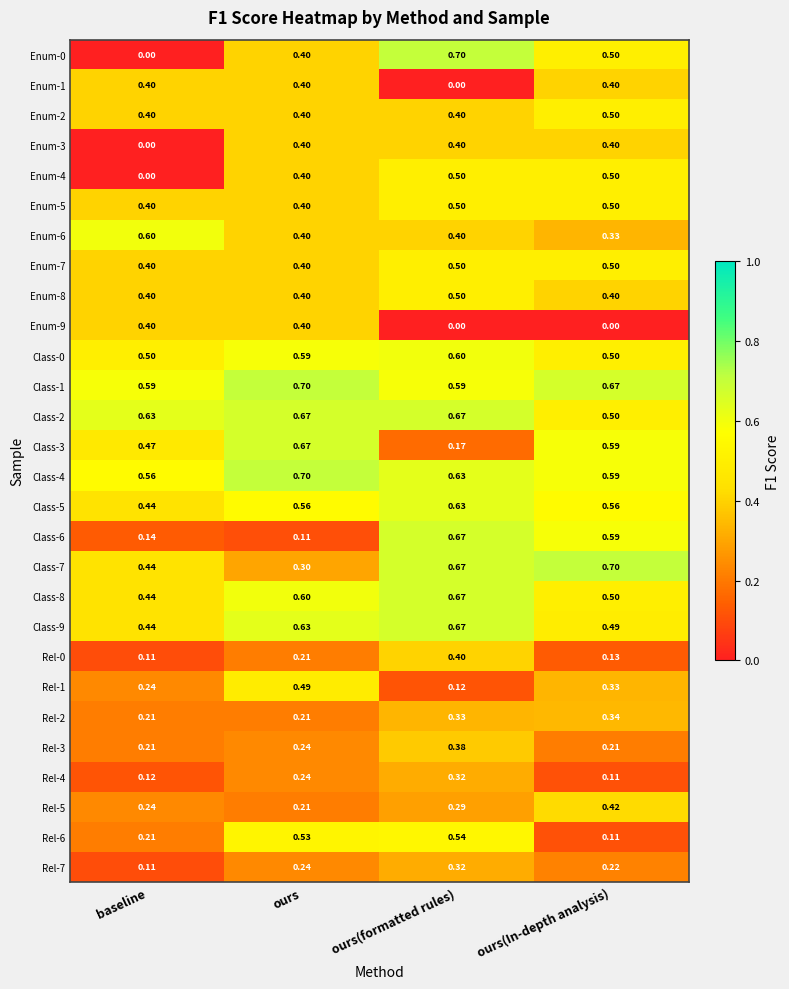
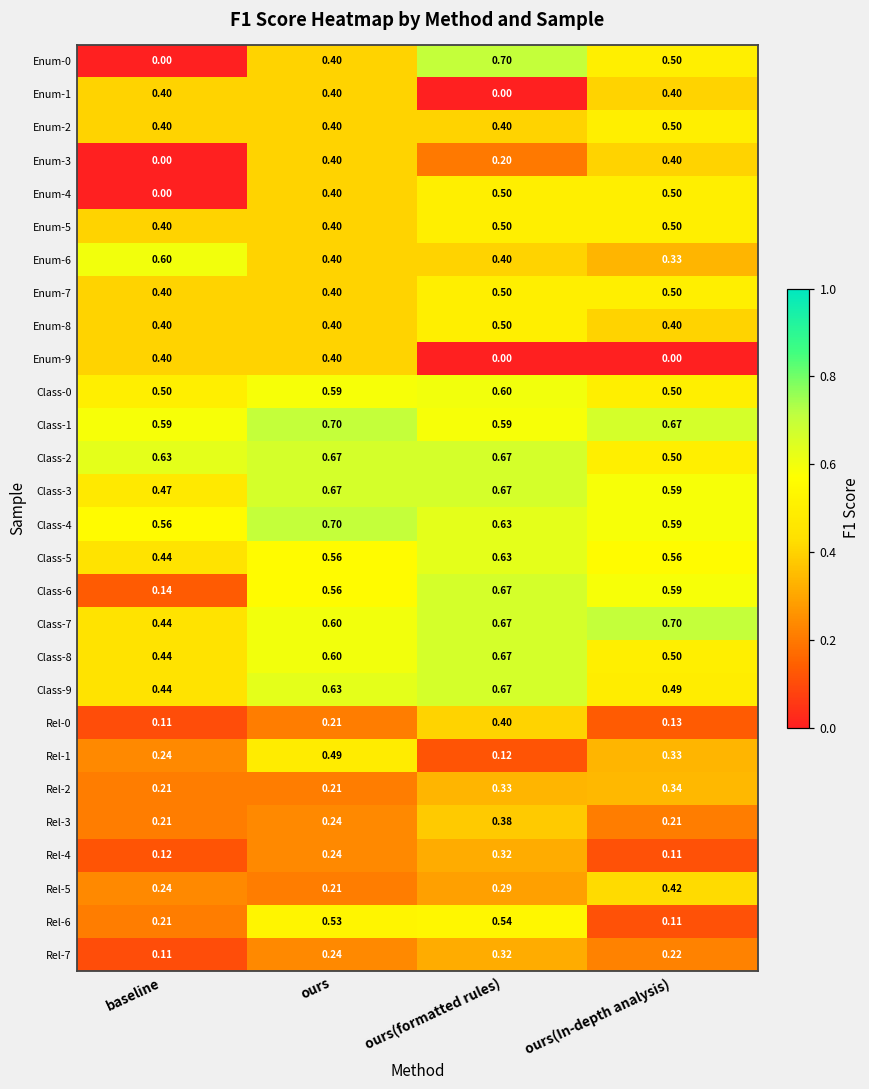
Enum-3, ours(formatted rules): 0.40 -> 0.20
Class-3, ours(formatted rules): 0.17 -> 0.67
Class-6, ours: 0.11 -> 0.56
Class-7, ours: 0.30 -> 0.60
